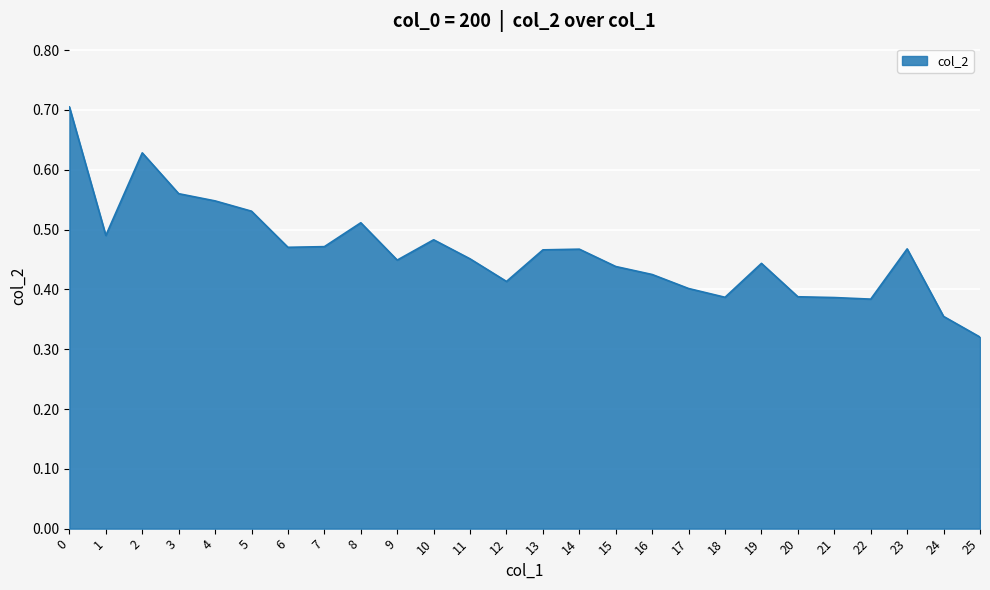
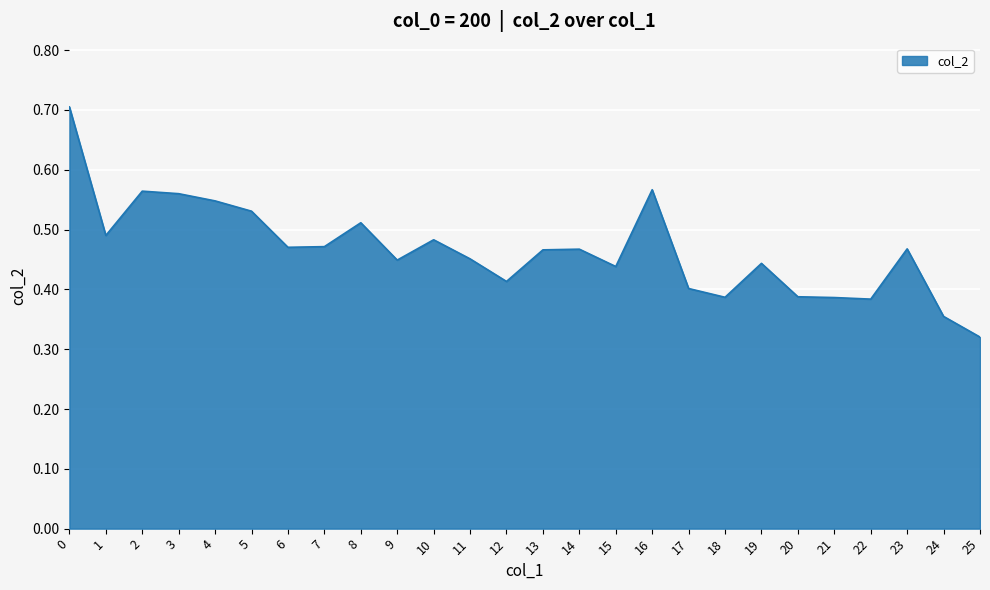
2: 0.63 -> 0.56
16: 0.42 -> 0.57
